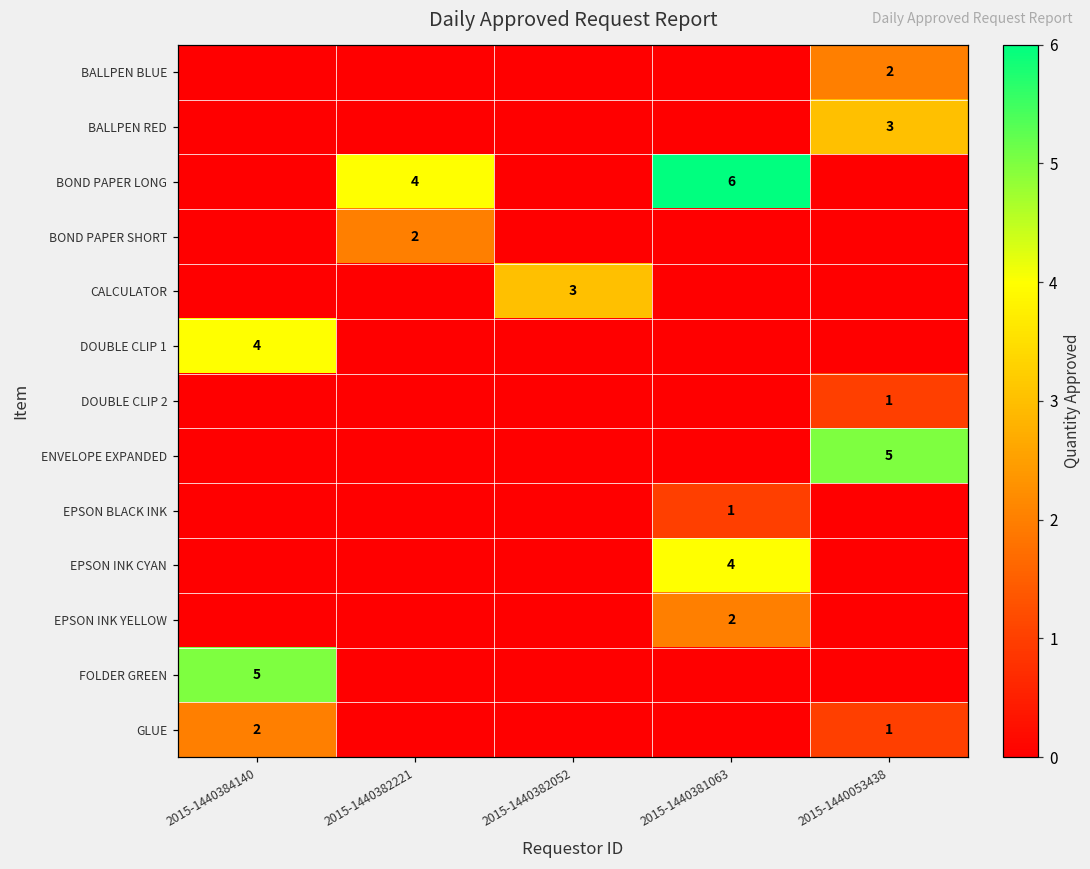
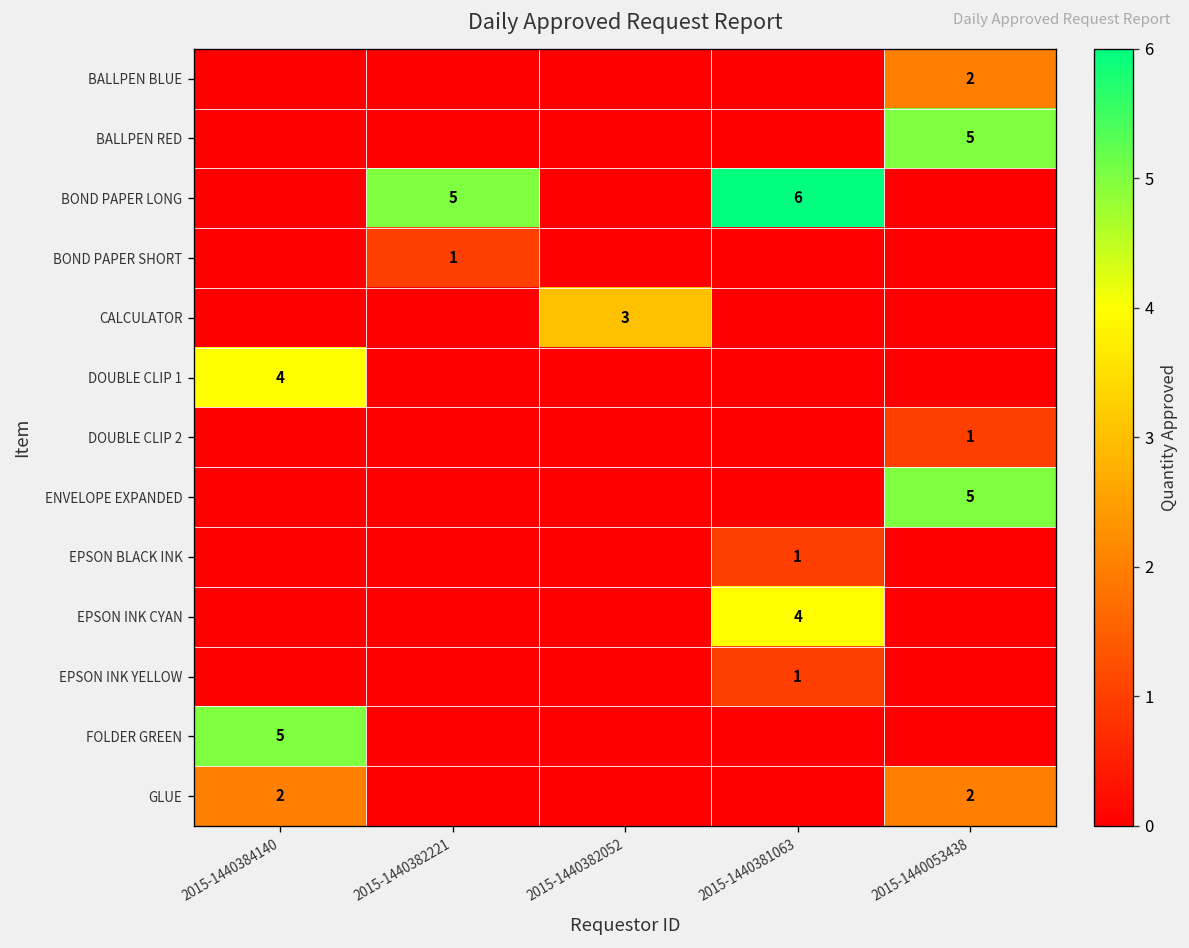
BALLPEN RED, 2015-1440053438: 3 -> 5
BOND PAPER LONG, 2015-1440382221: 4 -> 5
BOND PAPER SHORT, 2015-1440382221: 2 -> 1
EPSON INK YELLOW, 2015-1440381063: 2 -> 1
GLUE, 2015-1440053438: 1 -> 2
